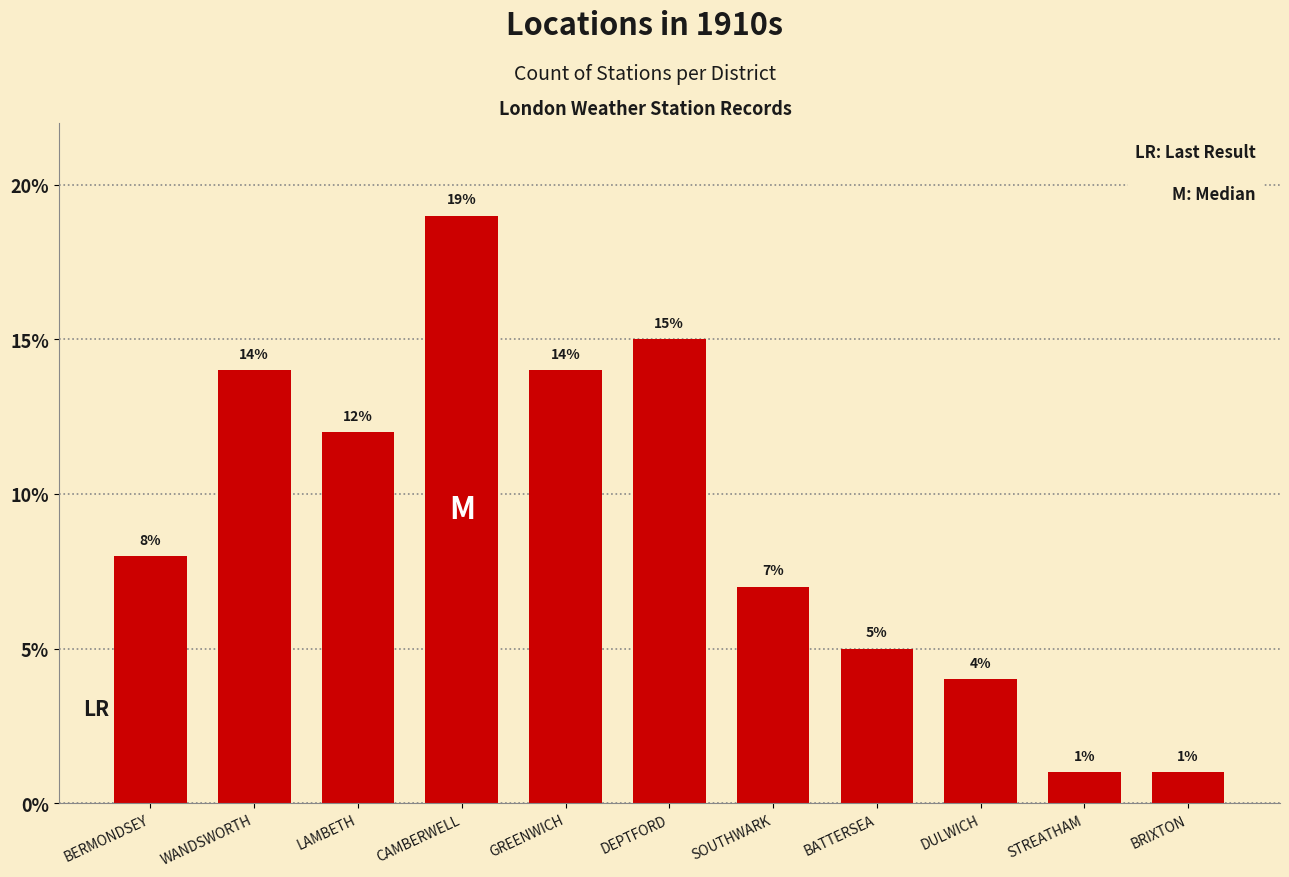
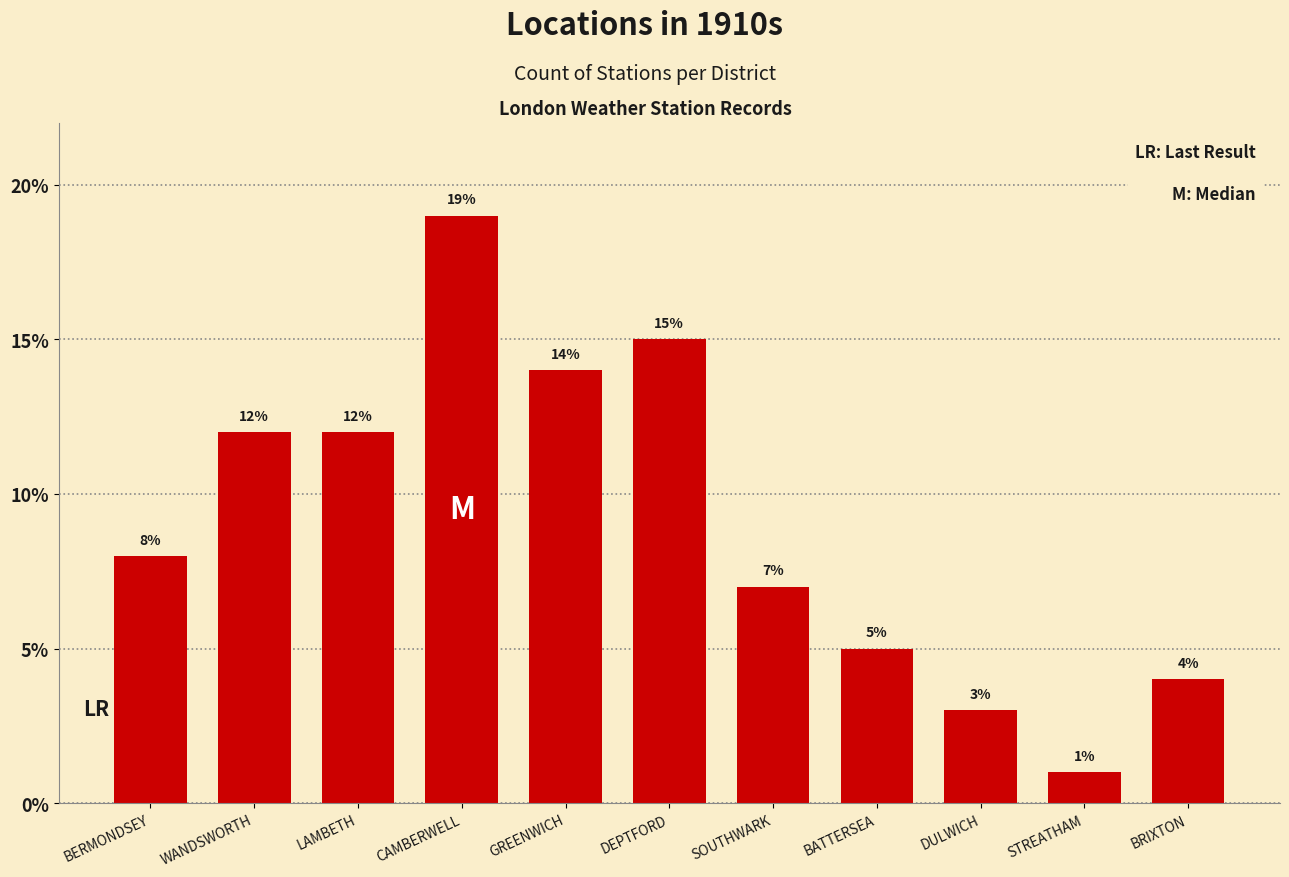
WANDSWORTH: 14% -> 12%
DULWICH: 4% -> 3%
BRIXTON: 1% -> 4%
